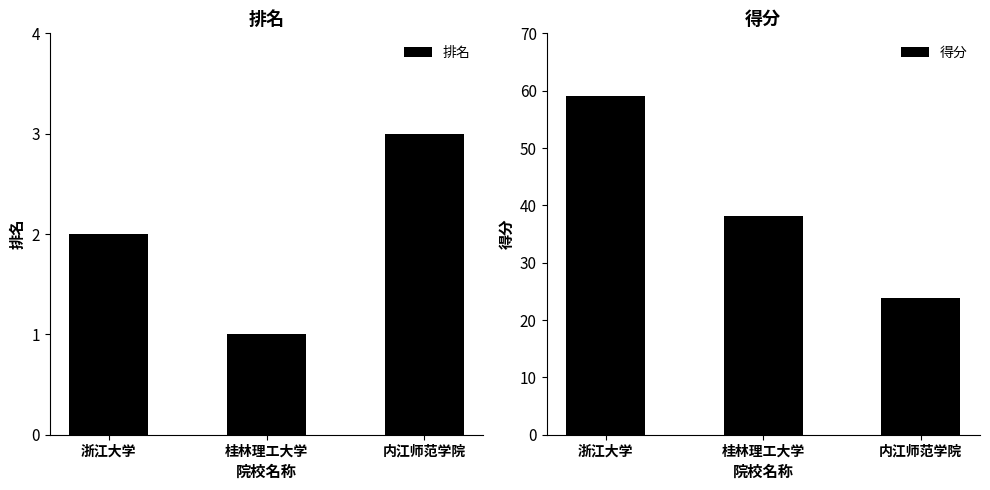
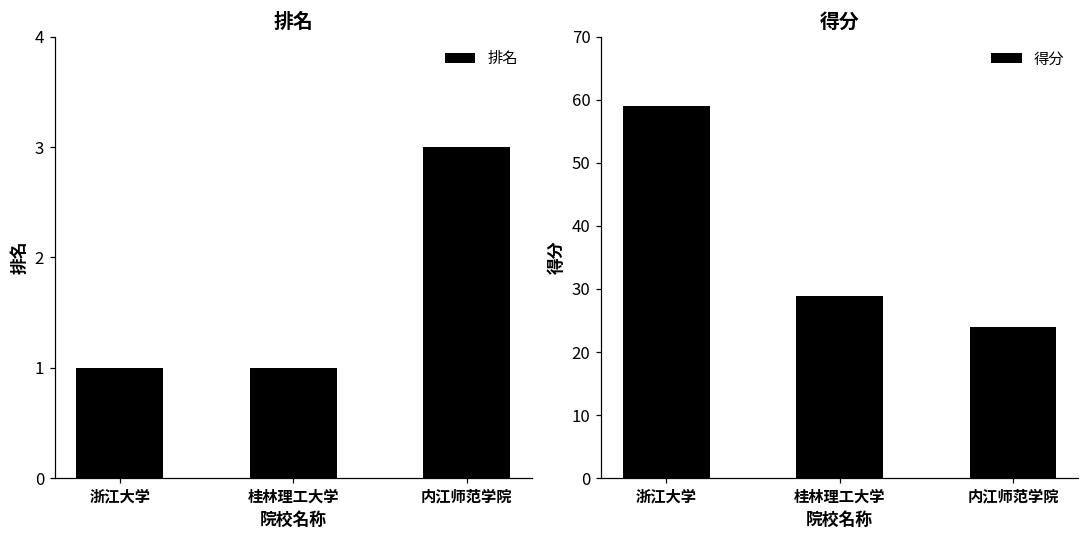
排名, 浙江大学: 2 -> 1
得分, 桂林理工大学: 38 -> 29
